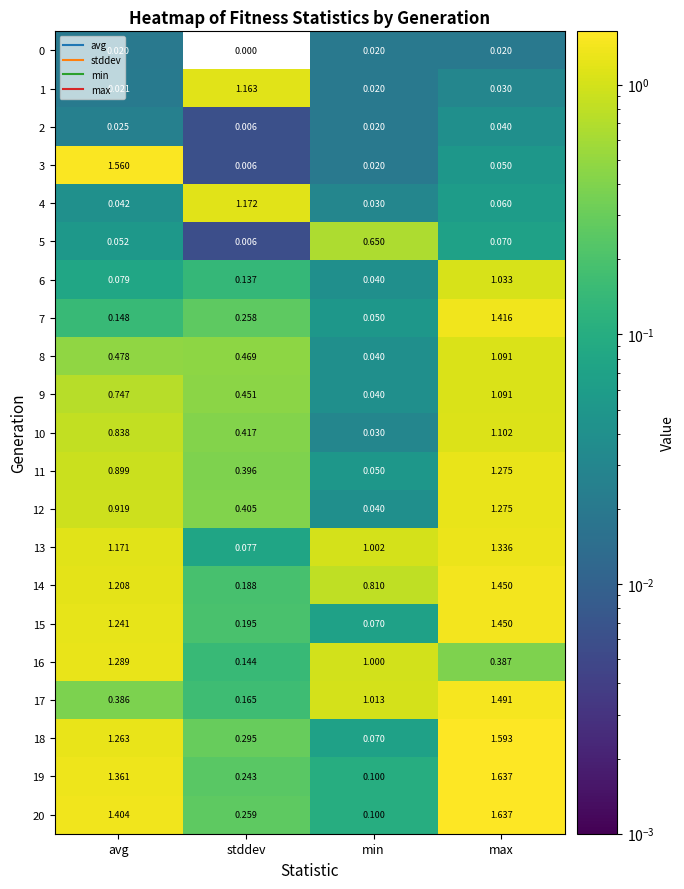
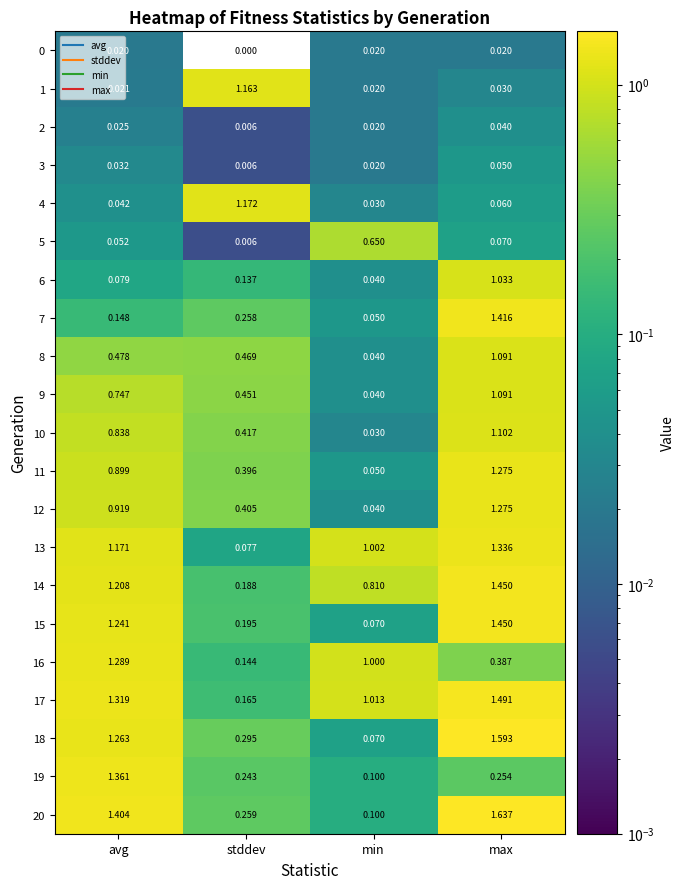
3, avg: 1.560 -> 0.032
17, avg: 0.386 -> 1.319
19, max: 1.637 -> 0.254
